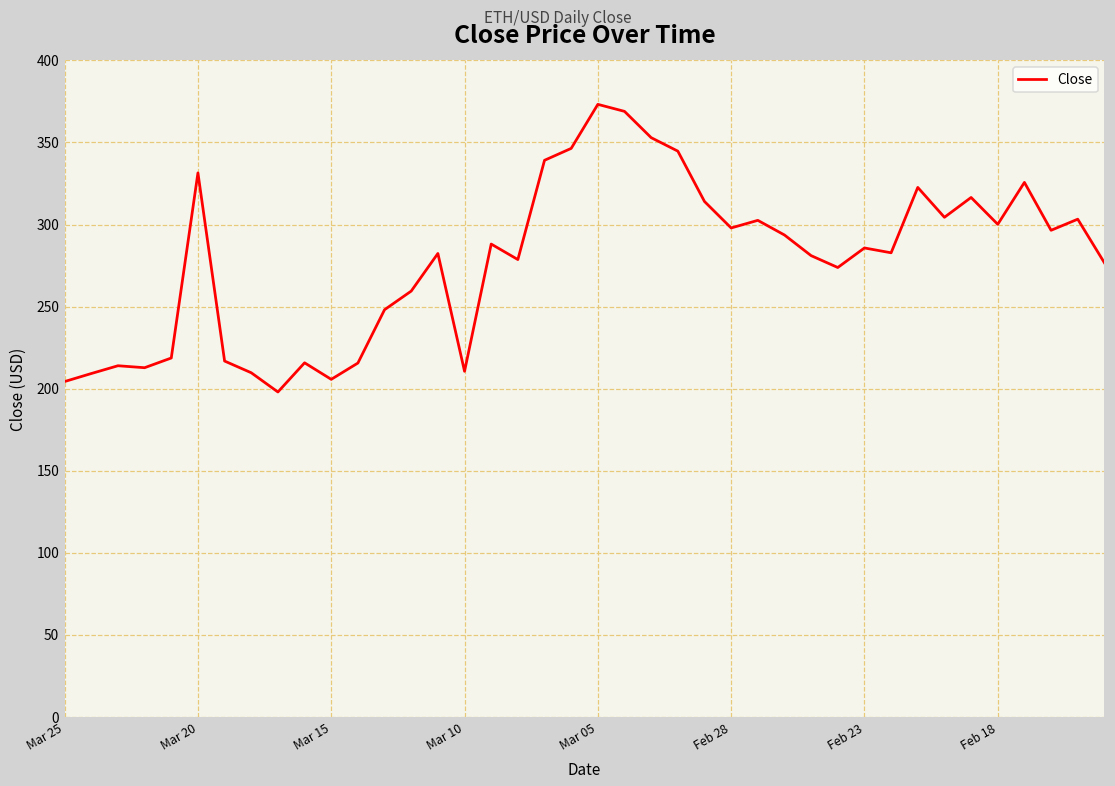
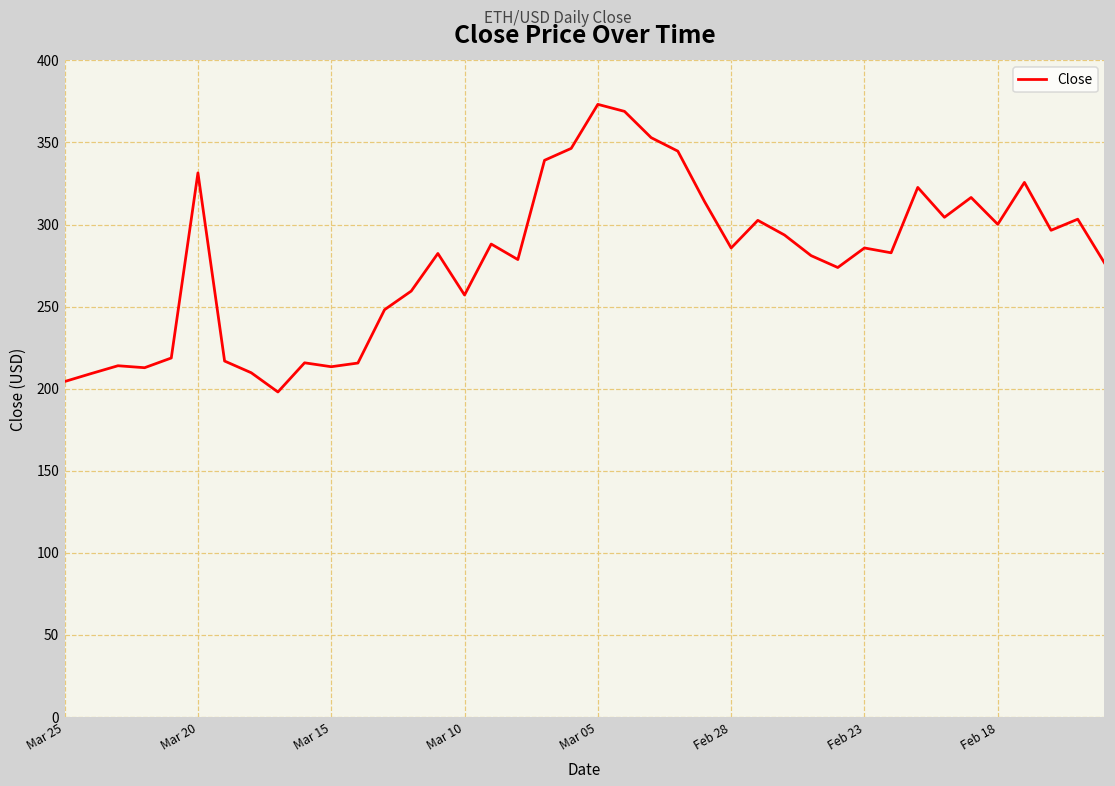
Mar 15: 206 -> 213
Mar 10: 211 -> 257
Feb 28: 298 -> 286
